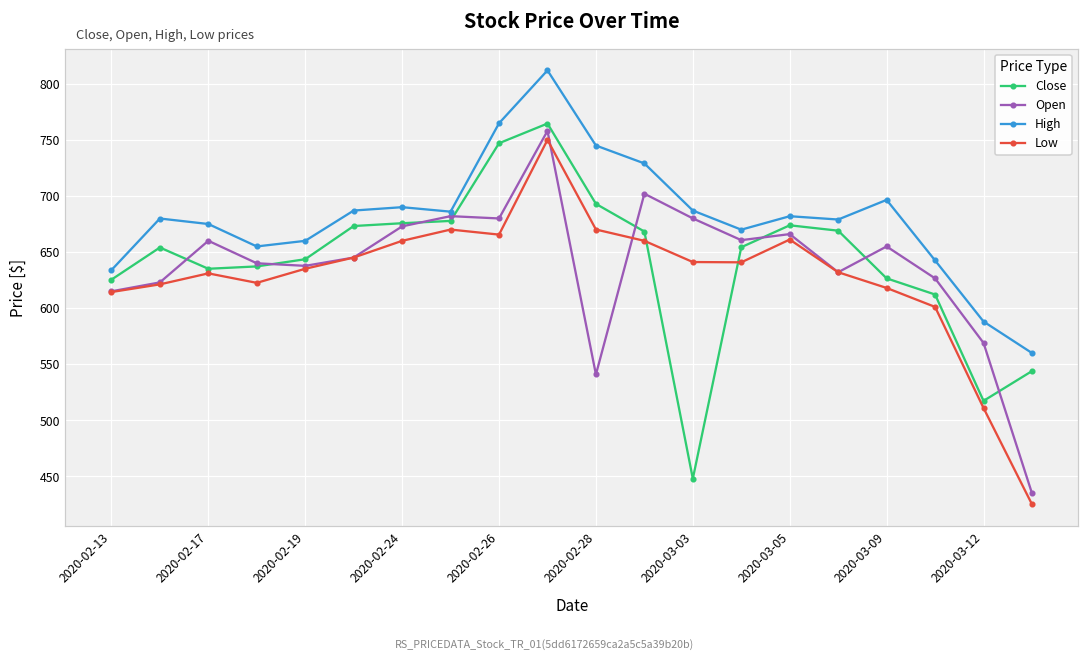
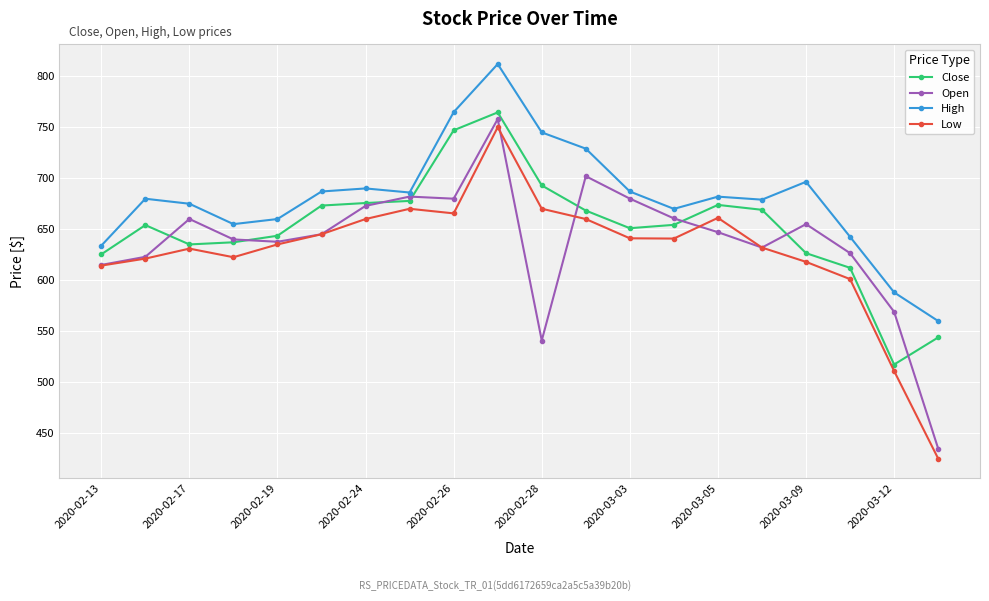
Close, 2020-03-03: 448 -> 651
Open, 2020-03-05: 666 -> 647
